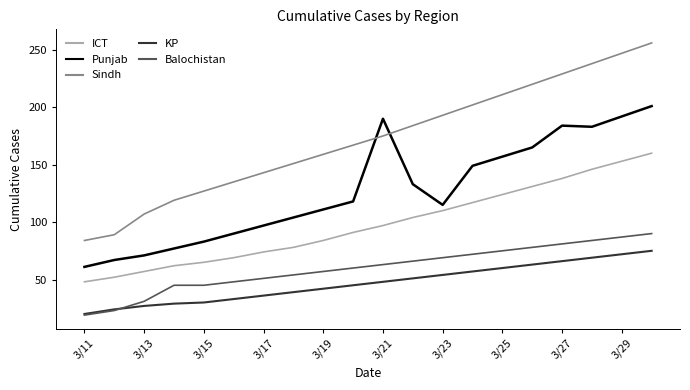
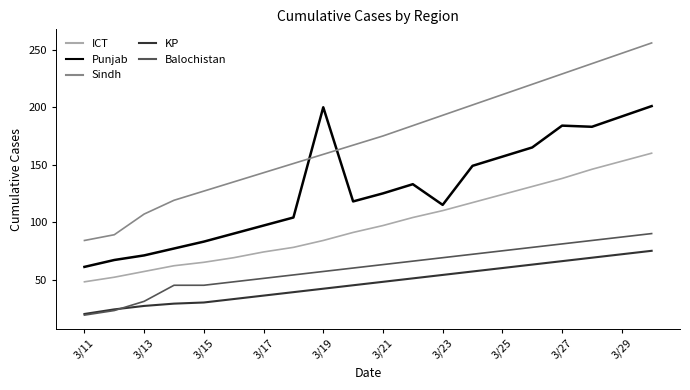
Punjab, 3/19: 111 -> 200
Punjab, 3/21: 190 -> 125
